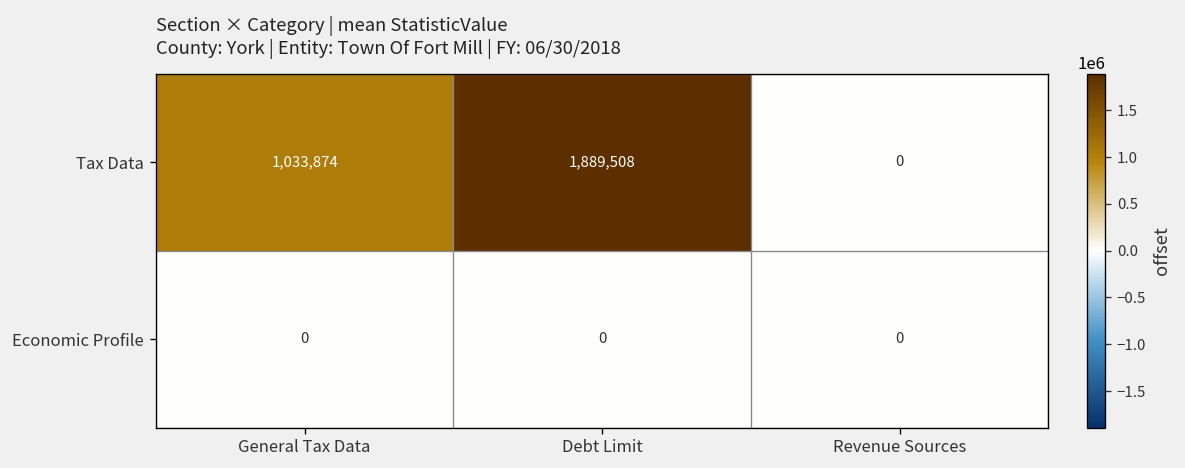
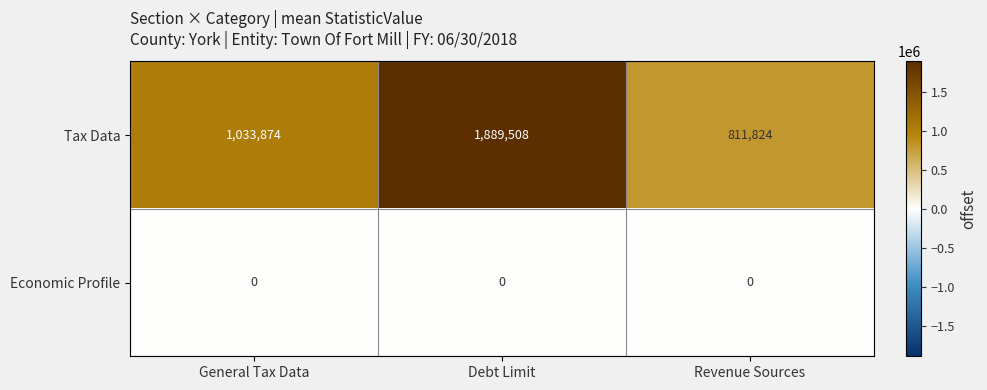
Tax Data, Revenue Sources: 0 -> 811,824
